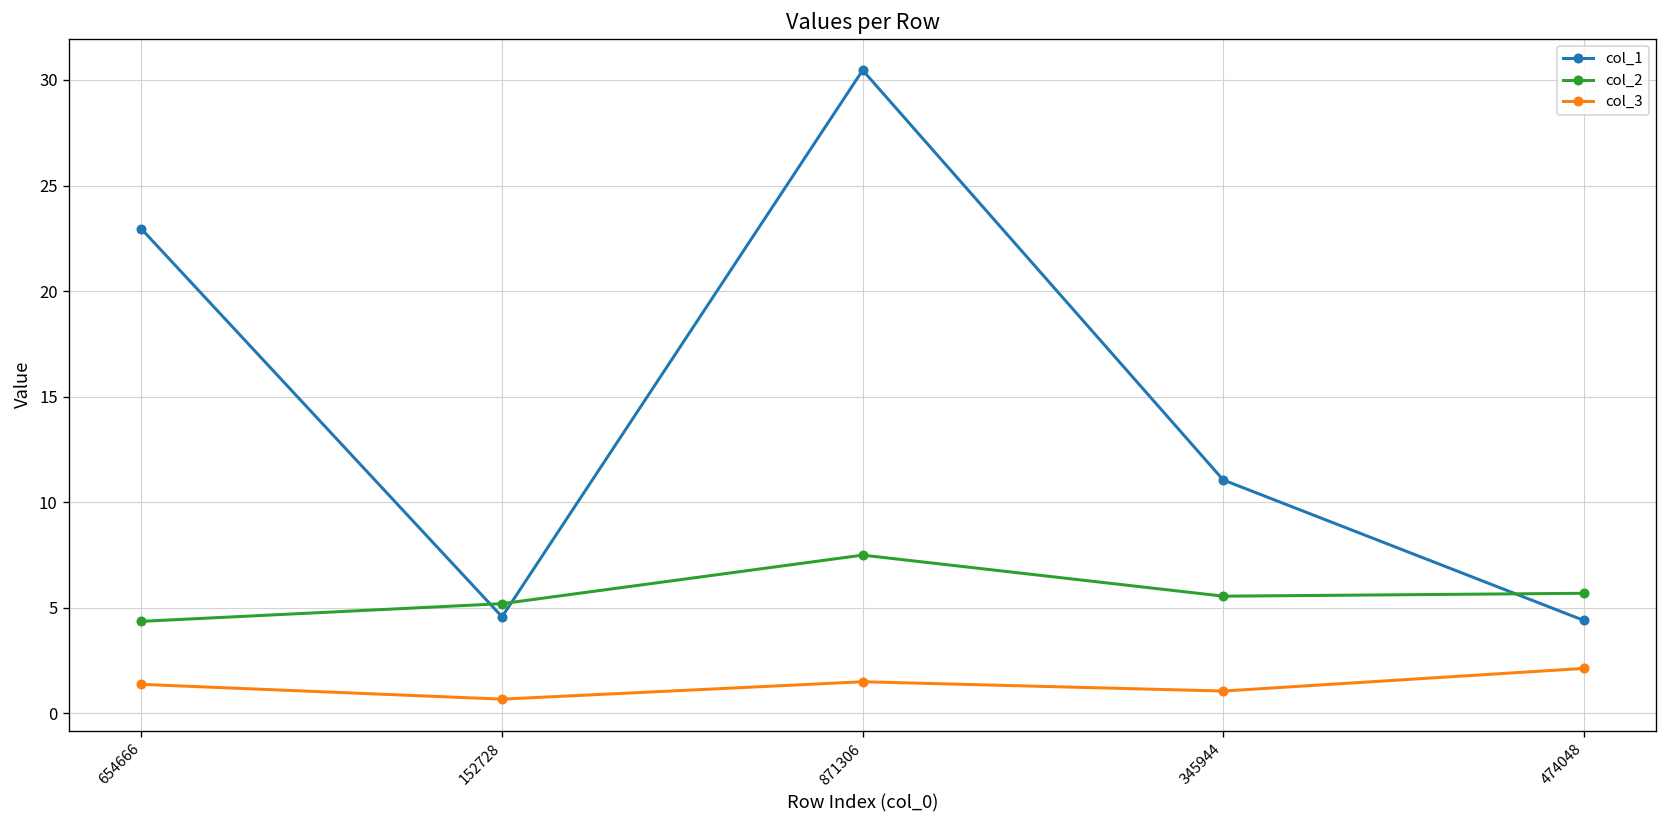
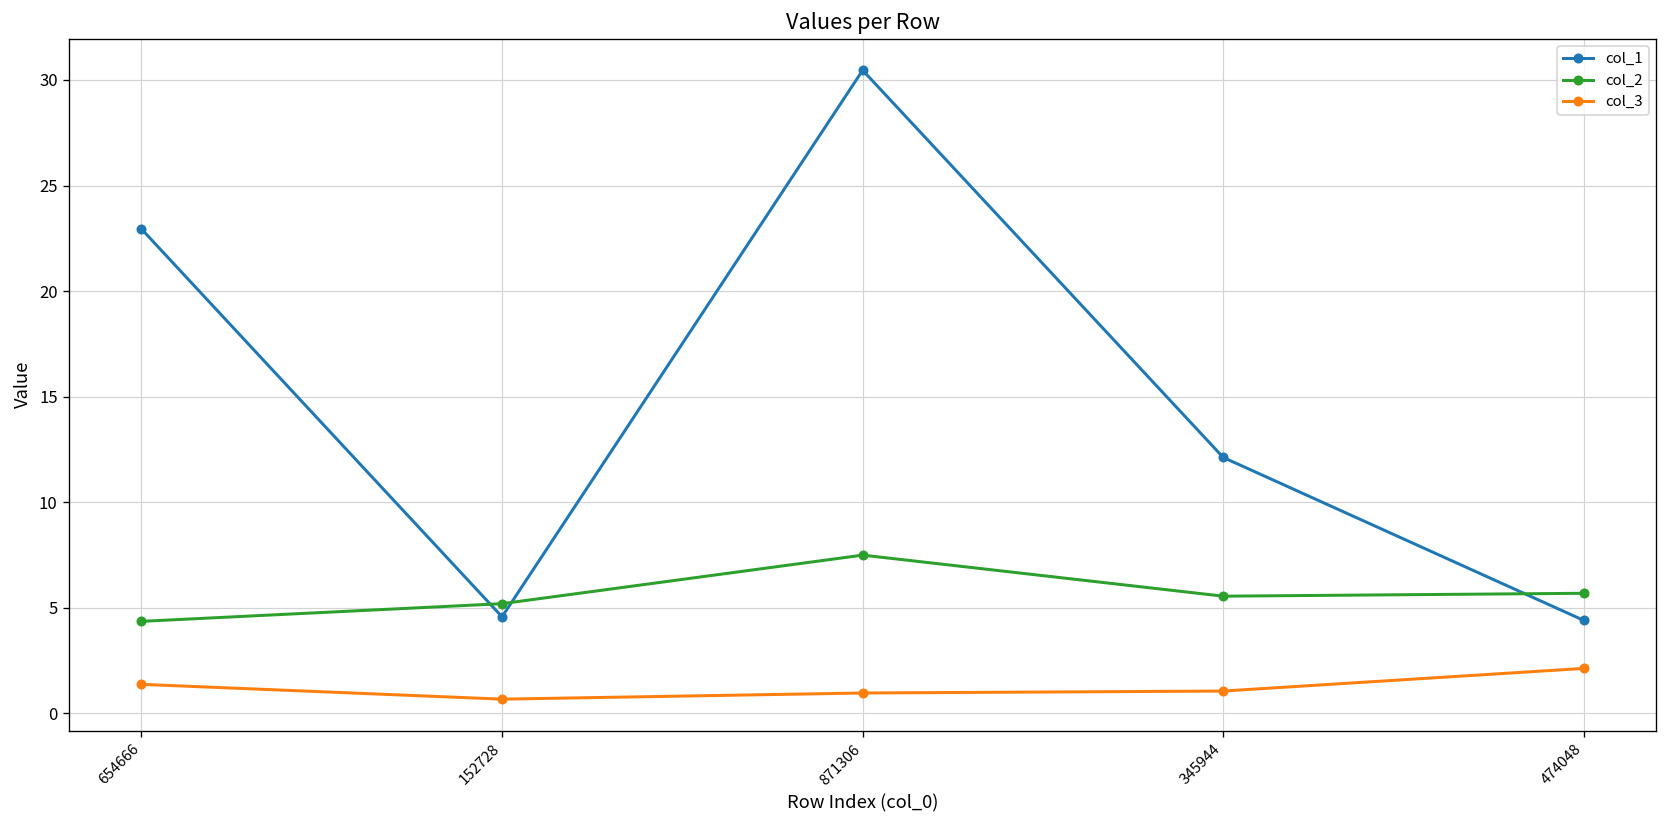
col_3, 871306: 1.5 -> 1.0
col_1, 345944: 11.0 -> 12.1
